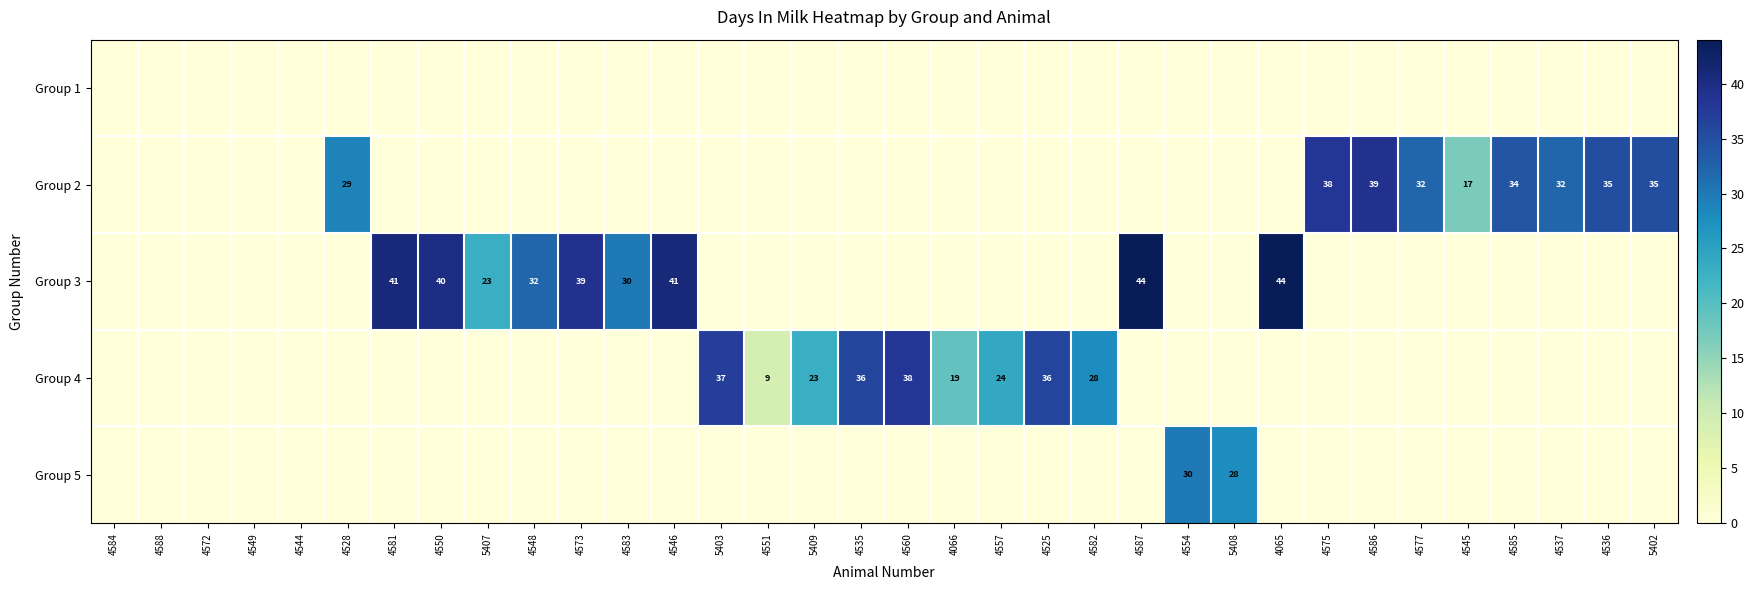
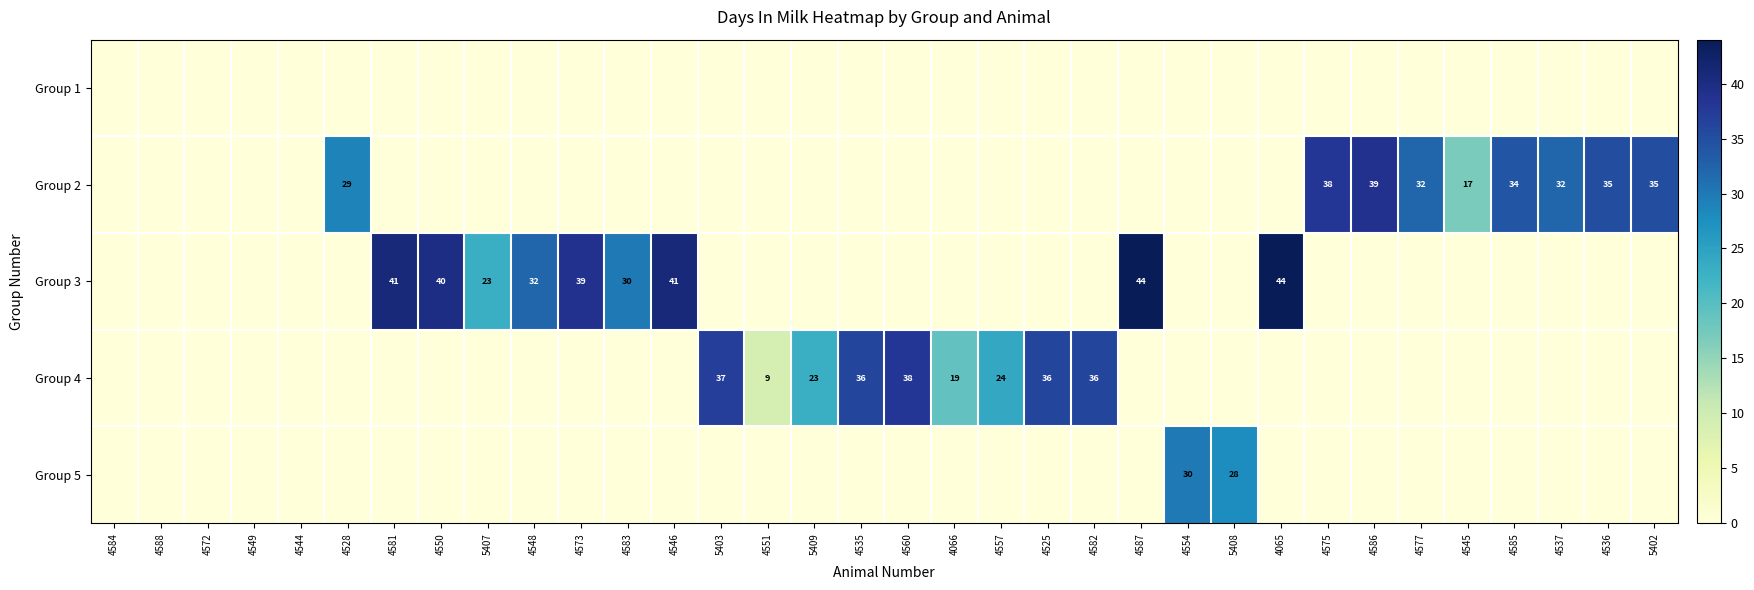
Group 4, 4582: 28 -> 36
